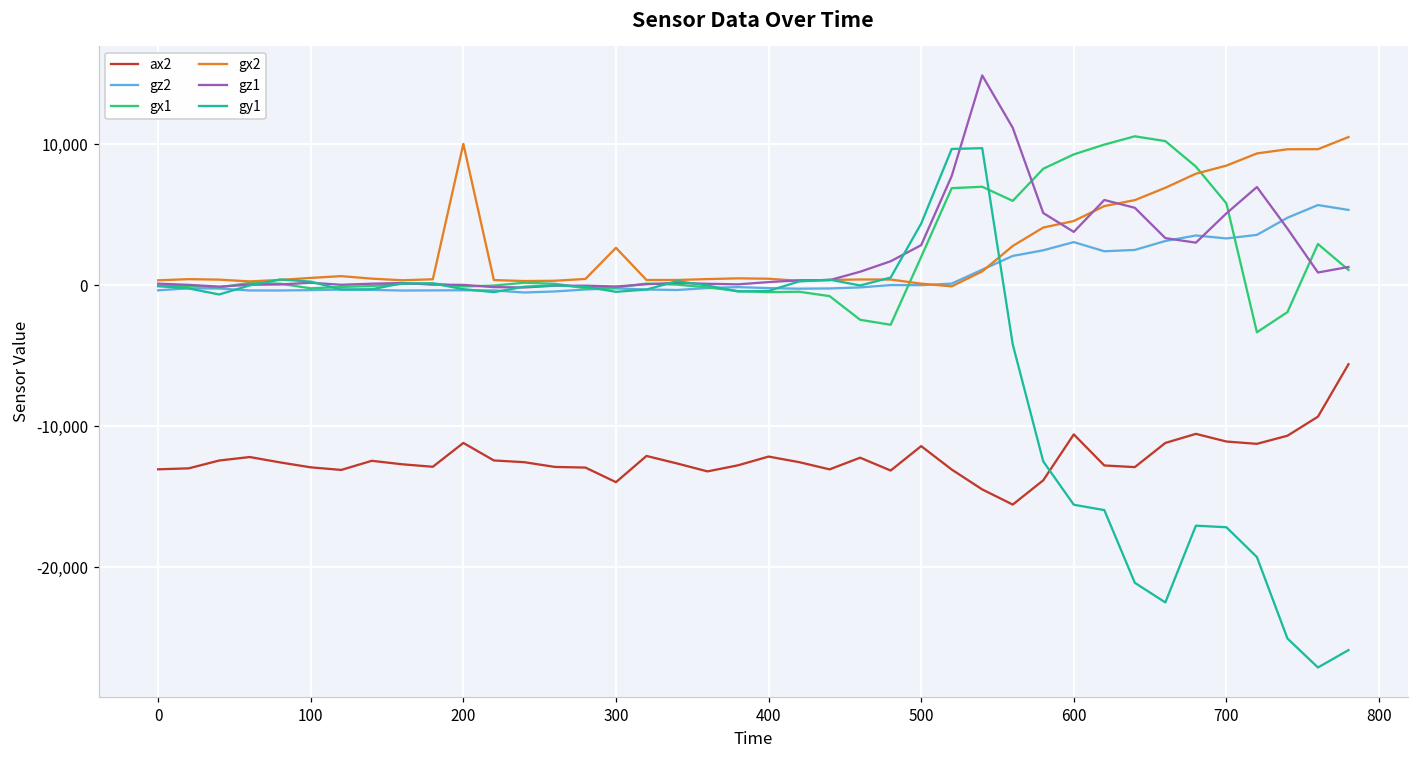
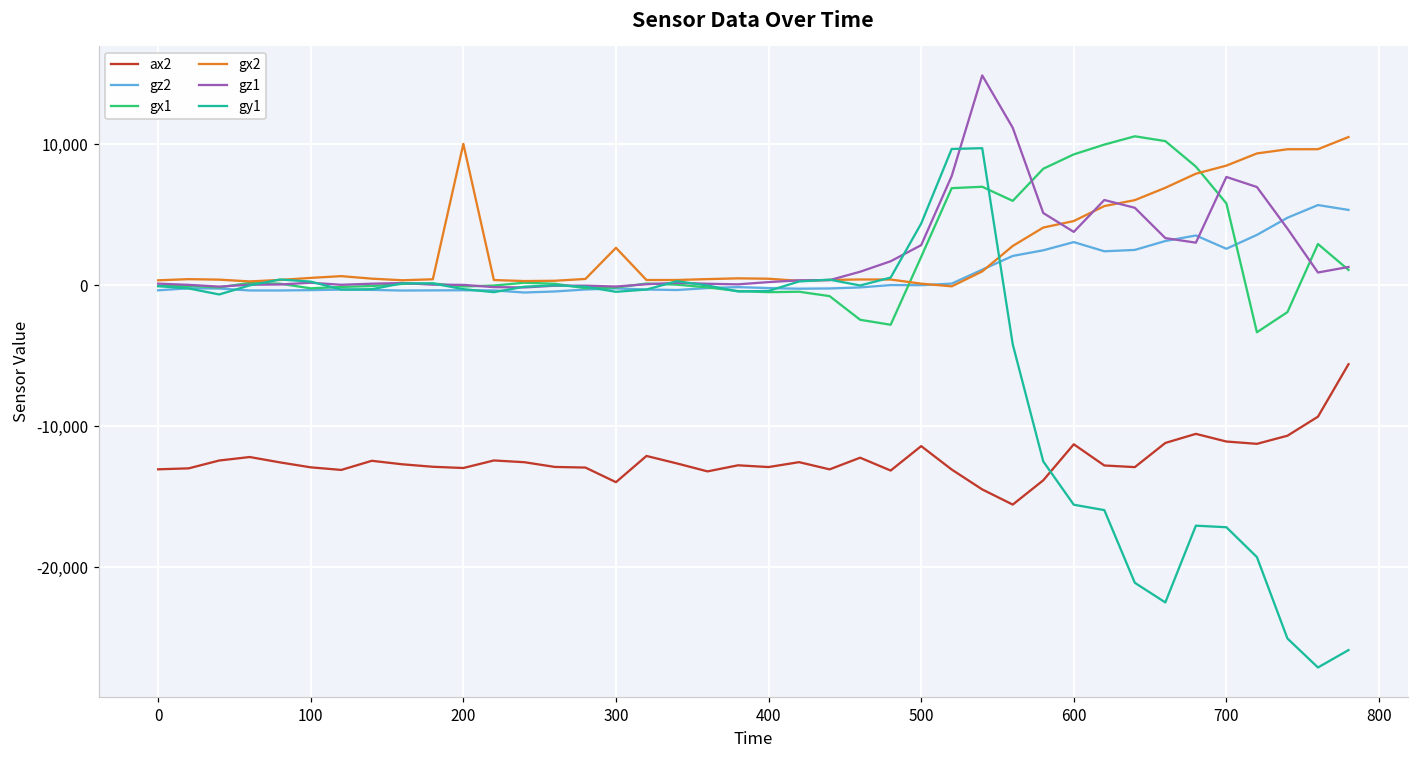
ax2, 200: -11,200 -> -13,000
ax2, 400: -12,200 -> -12,900
ax2, 600: -10,600 -> -11,300
gz2, 700: 3,300 -> 2,600
gz1, 700: 5,100 -> 7,700
